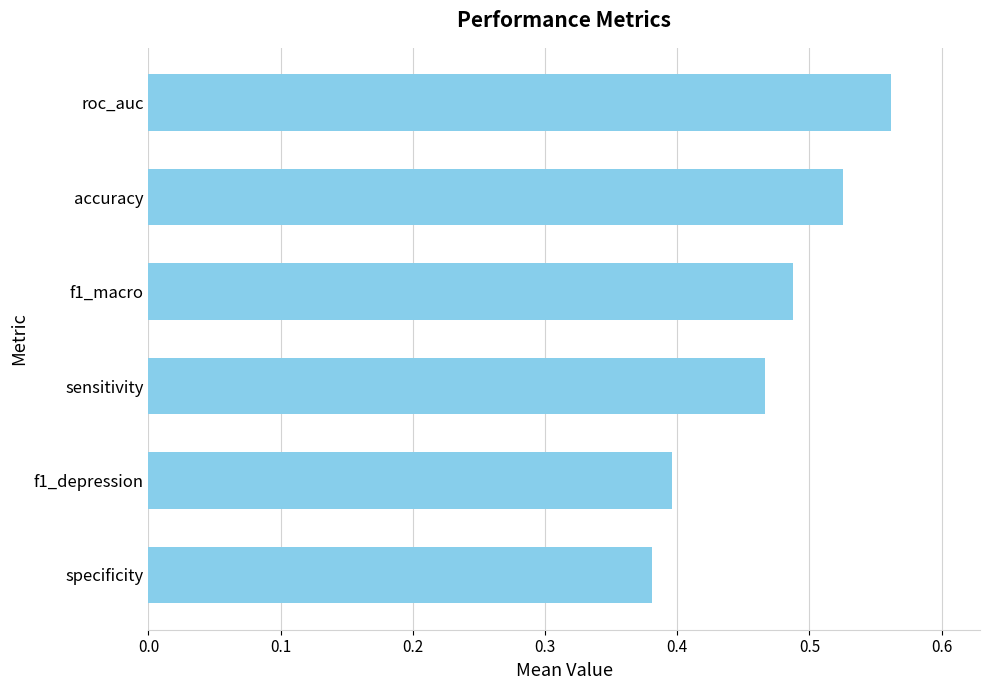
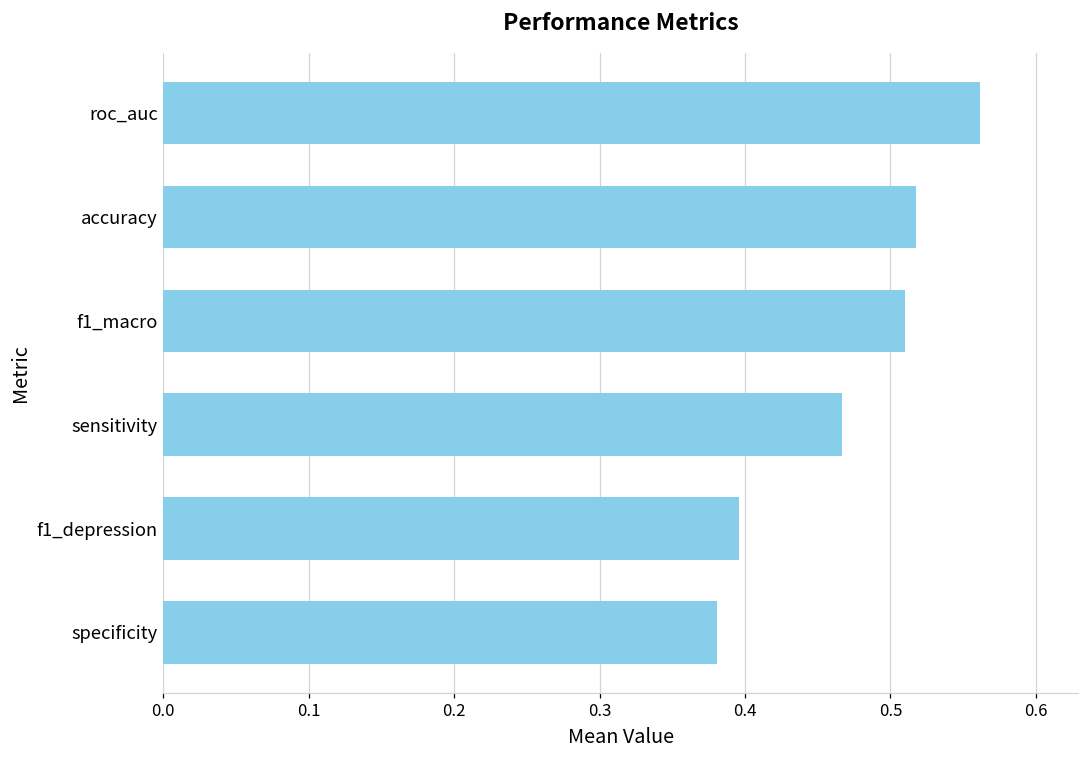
accuracy: 0.526 -> 0.518
f1_macro: 0.487 -> 0.510
